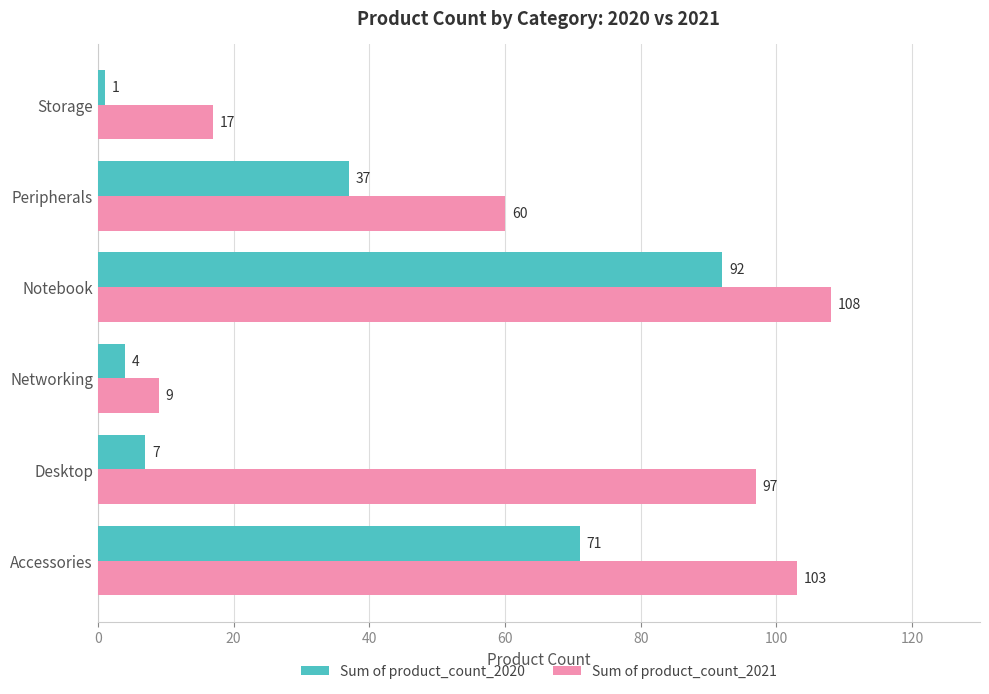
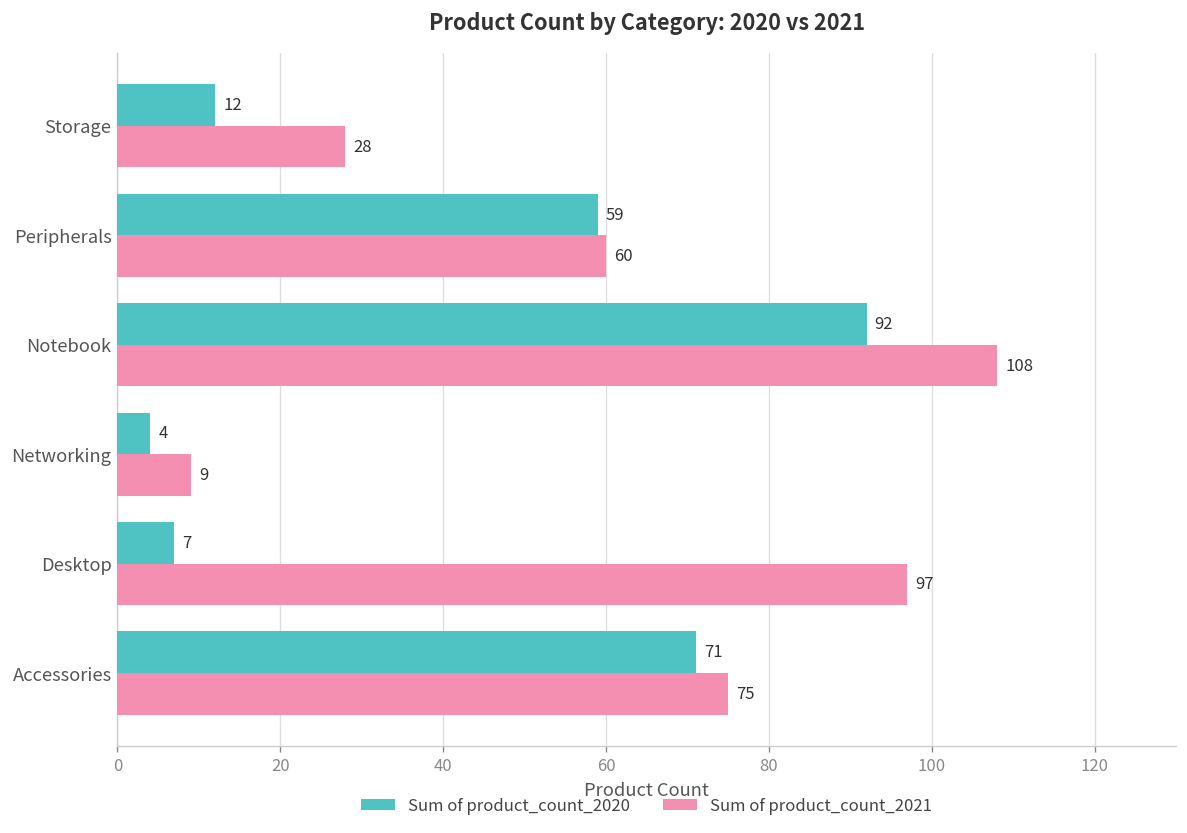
Sum of product_count_2020, Storage: 1 -> 12
Sum of product_count_2021, Storage: 17 -> 28
Sum of product_count_2020, Peripherals: 37 -> 59
Sum of product_count_2021, Accessories: 103 -> 75
